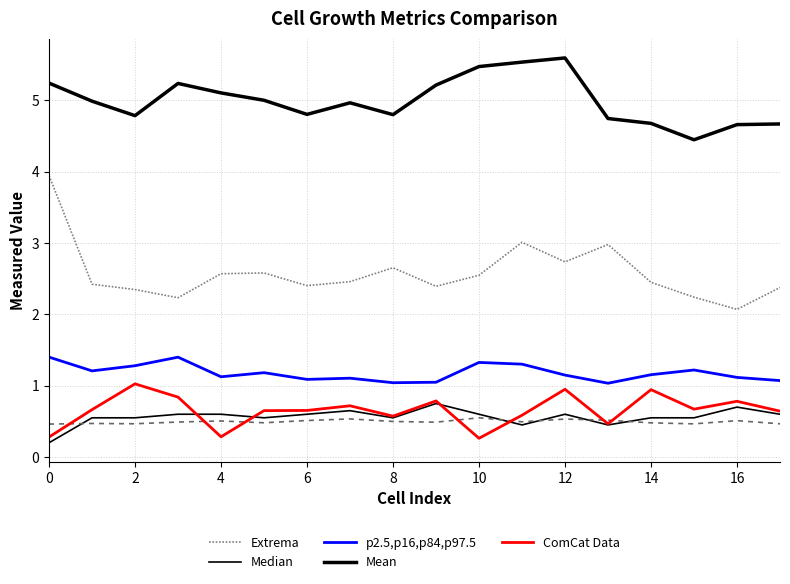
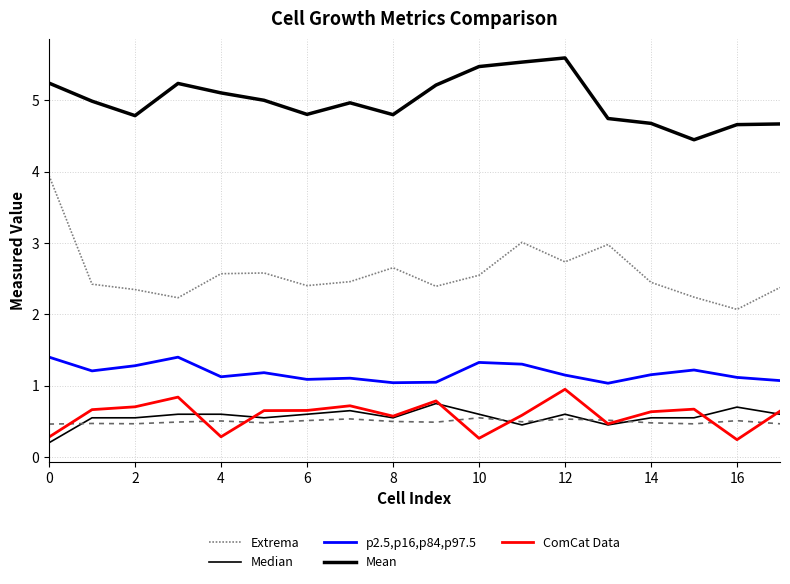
ComCat Data, 2: 1.0 -> 0.7
ComCat Data, 14: 0.9 -> 0.6
ComCat Data, 16: 0.8 -> 0.2
